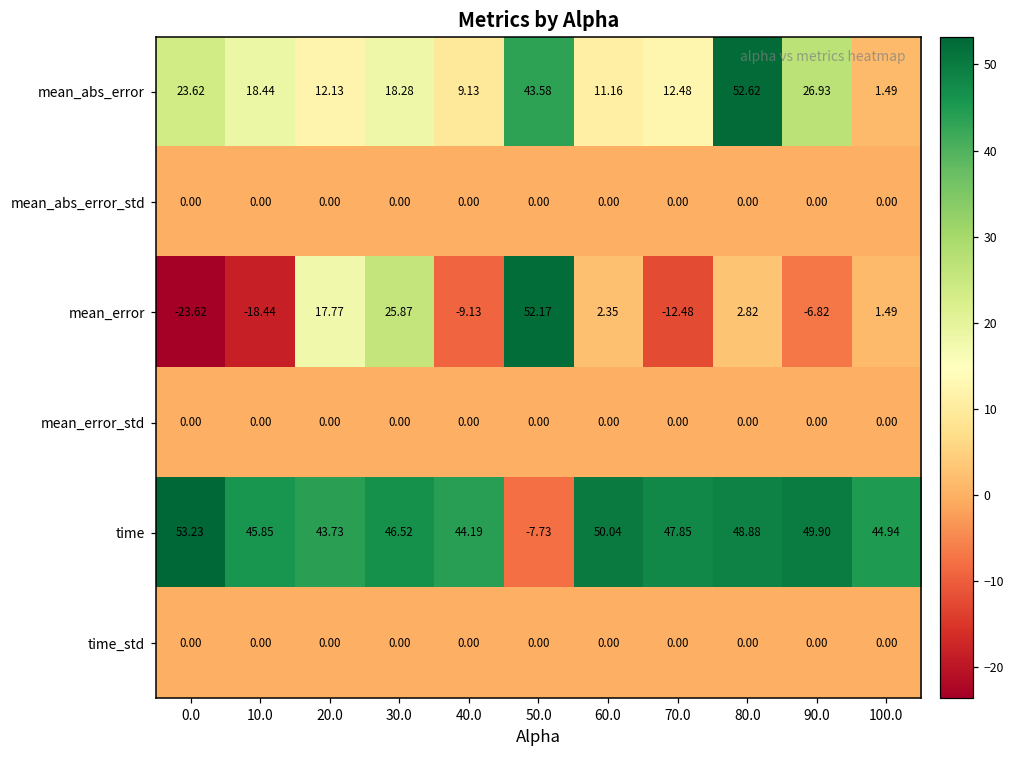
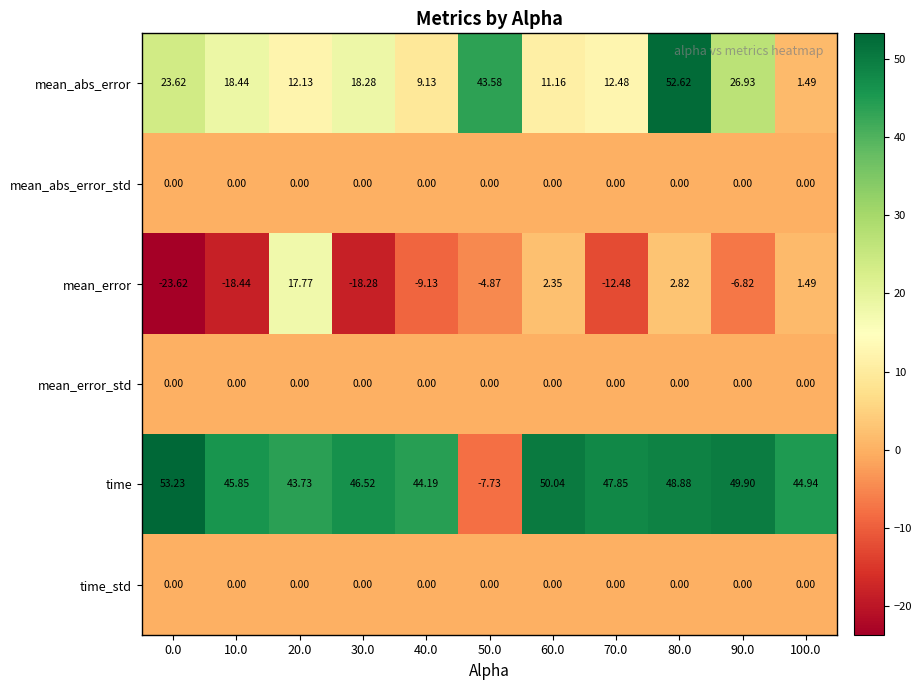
mean_error, 30.0: 25.87 -> -18.28
mean_error, 50.0: 52.17 -> -4.87
